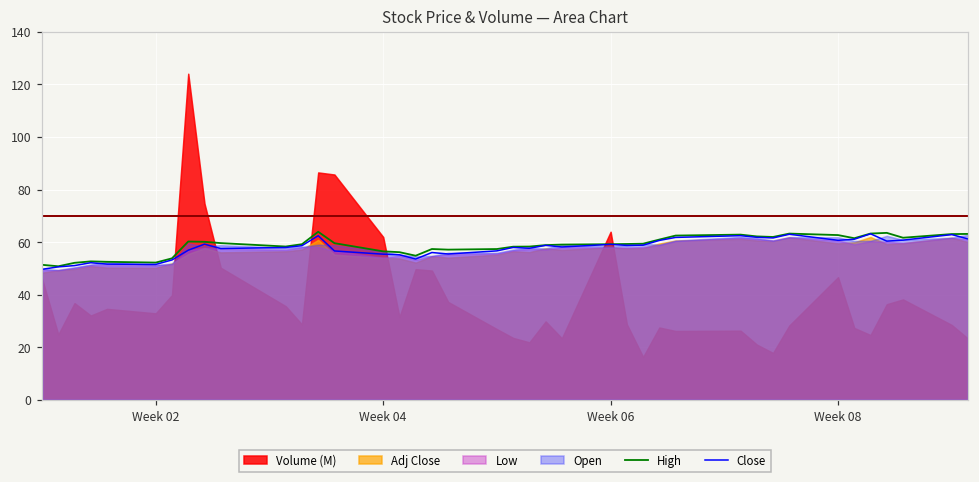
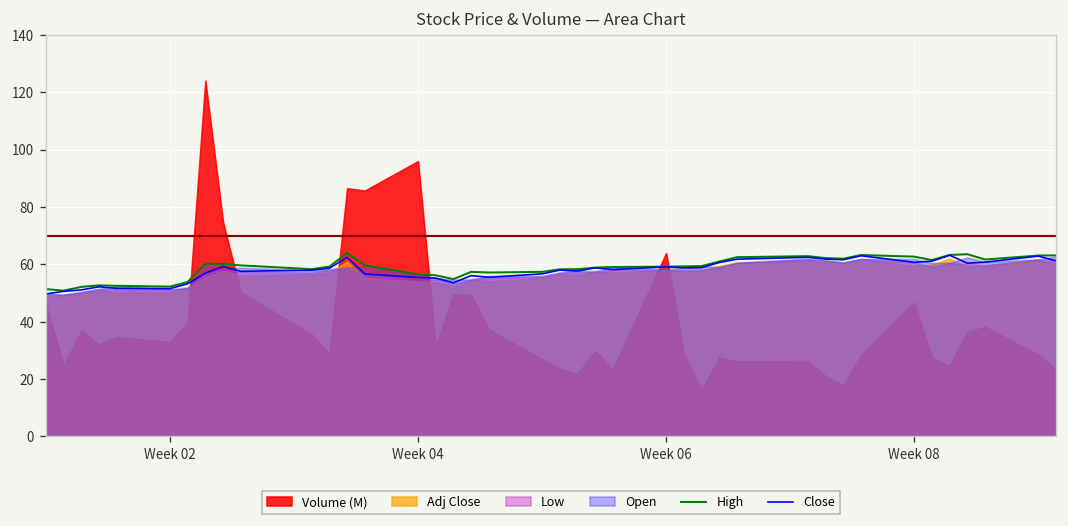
Volume (M), Week 04: 62 -> 96
